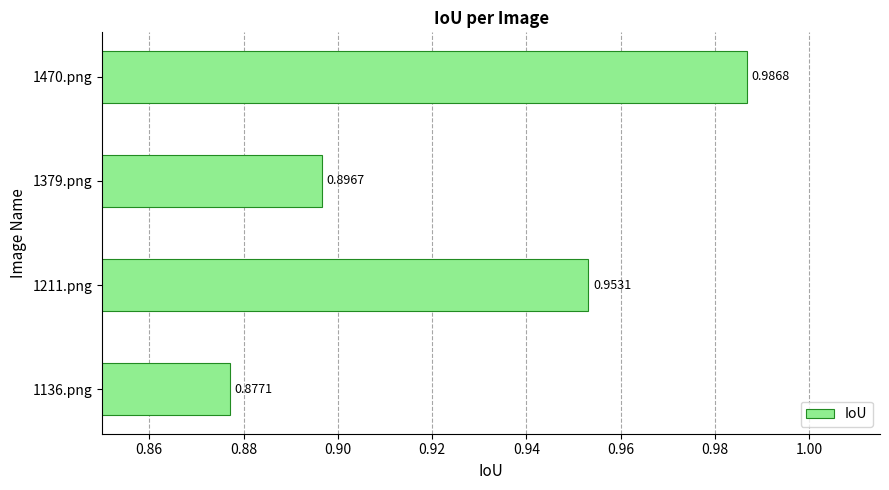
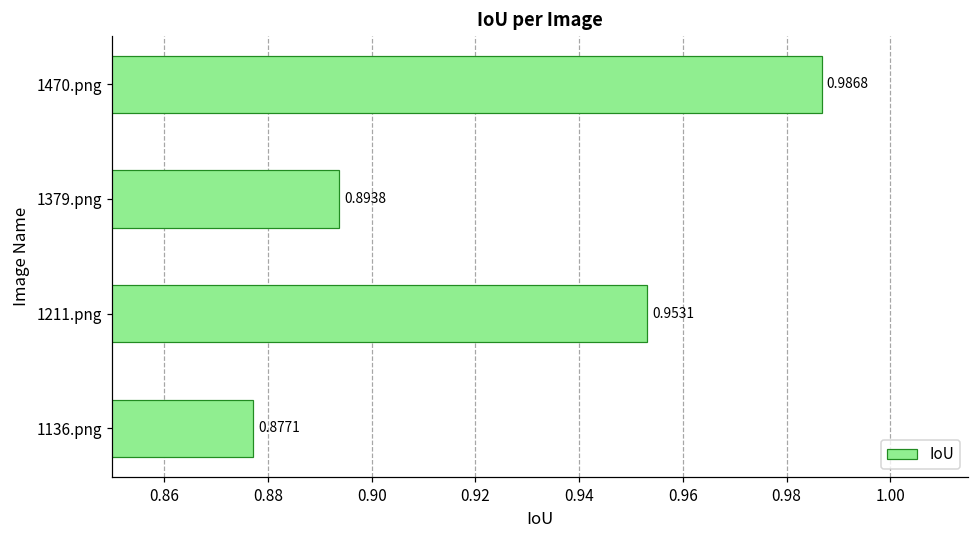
1379.png: 0.8967 -> 0.8938
